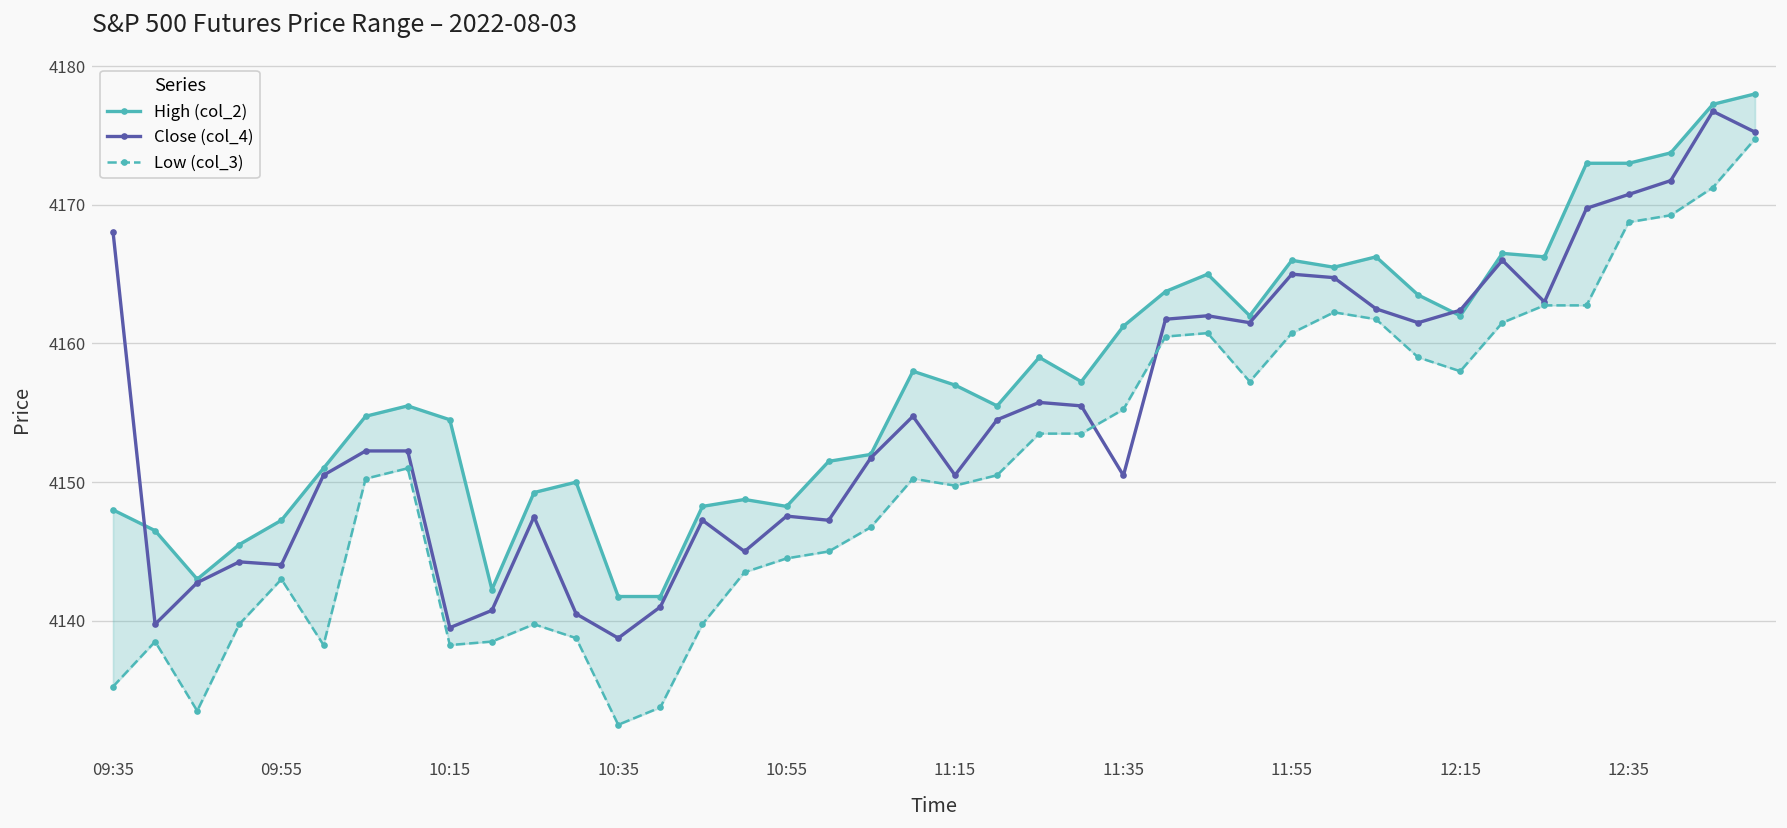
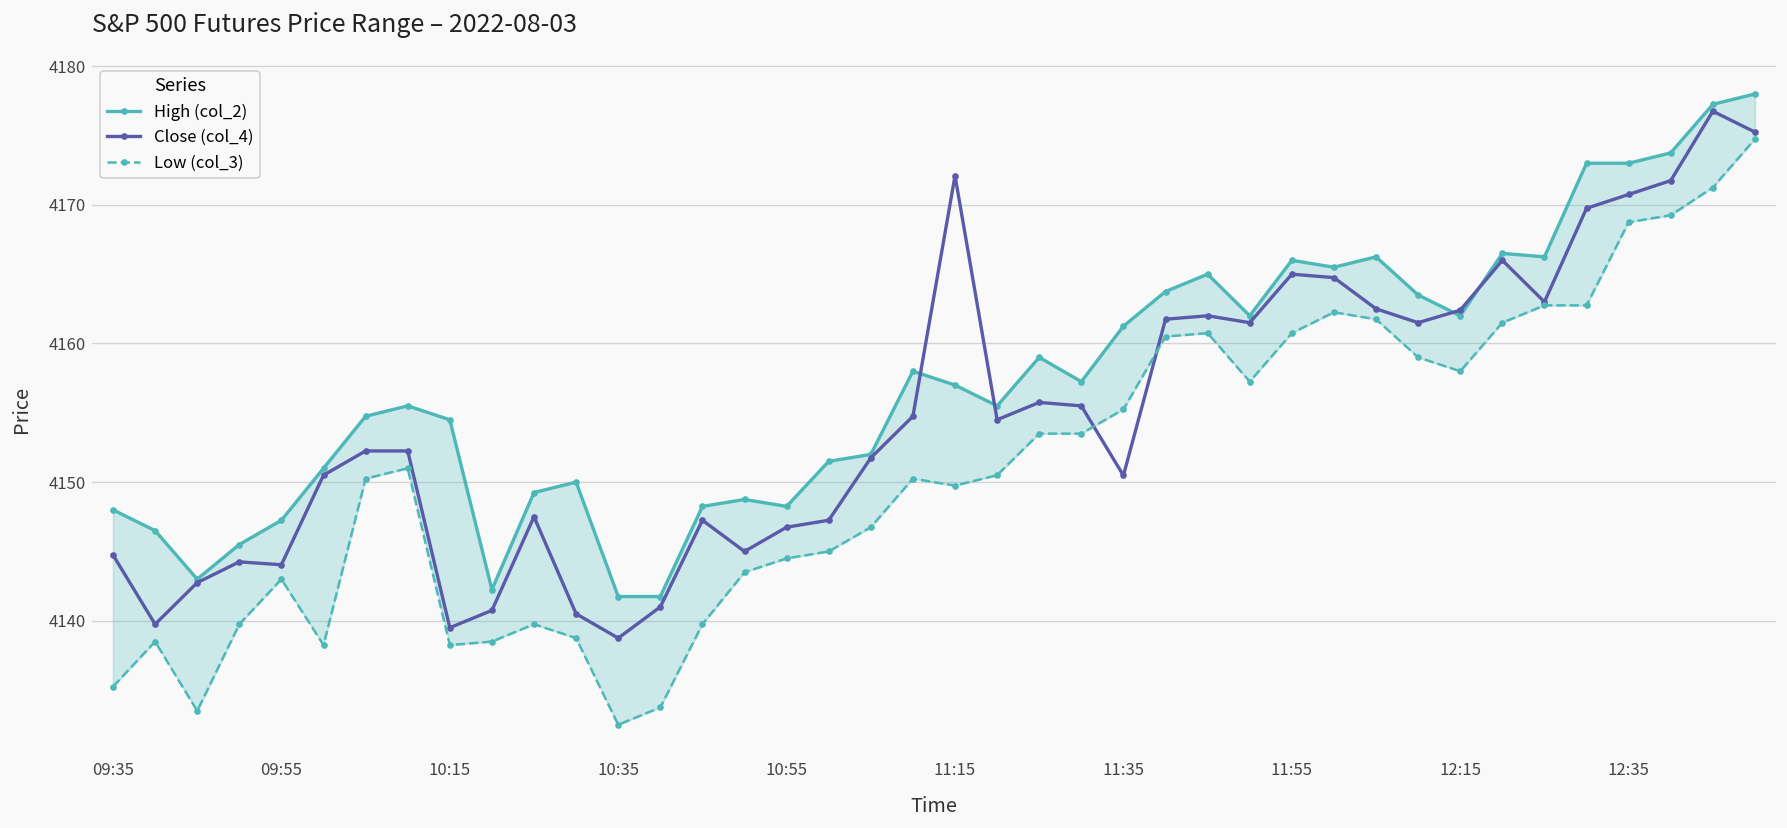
Close (col_4), 09:35: 4168.1 -> 4144.8
Close (col_4), 10:55: 4147.6 -> 4146.8
Close (col_4), 11:15: 4150.5 -> 4172.1
